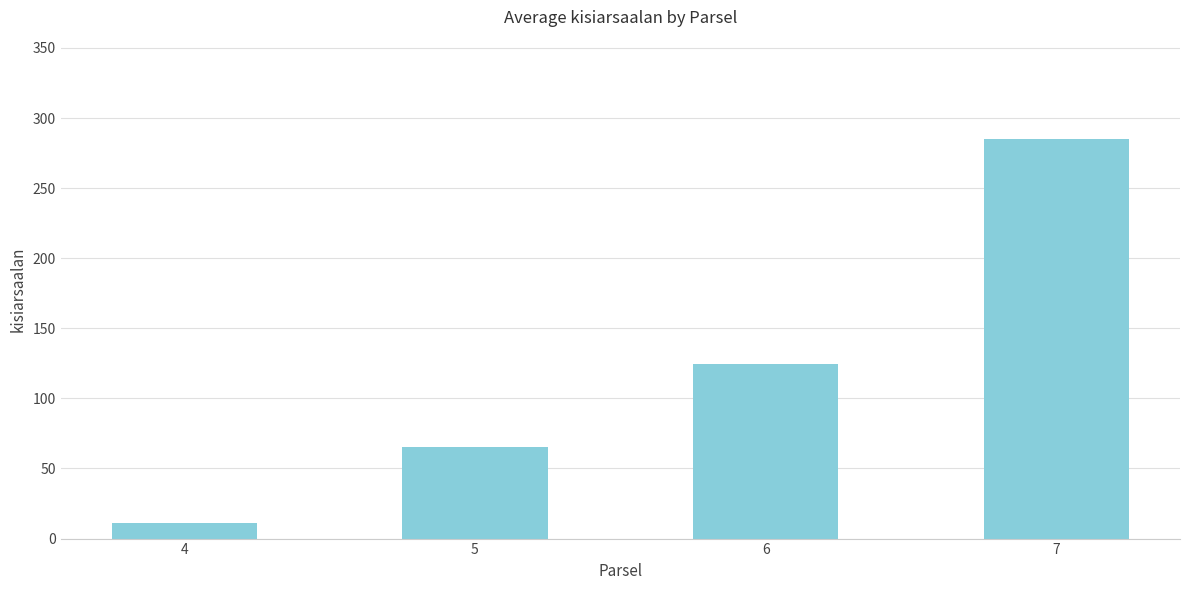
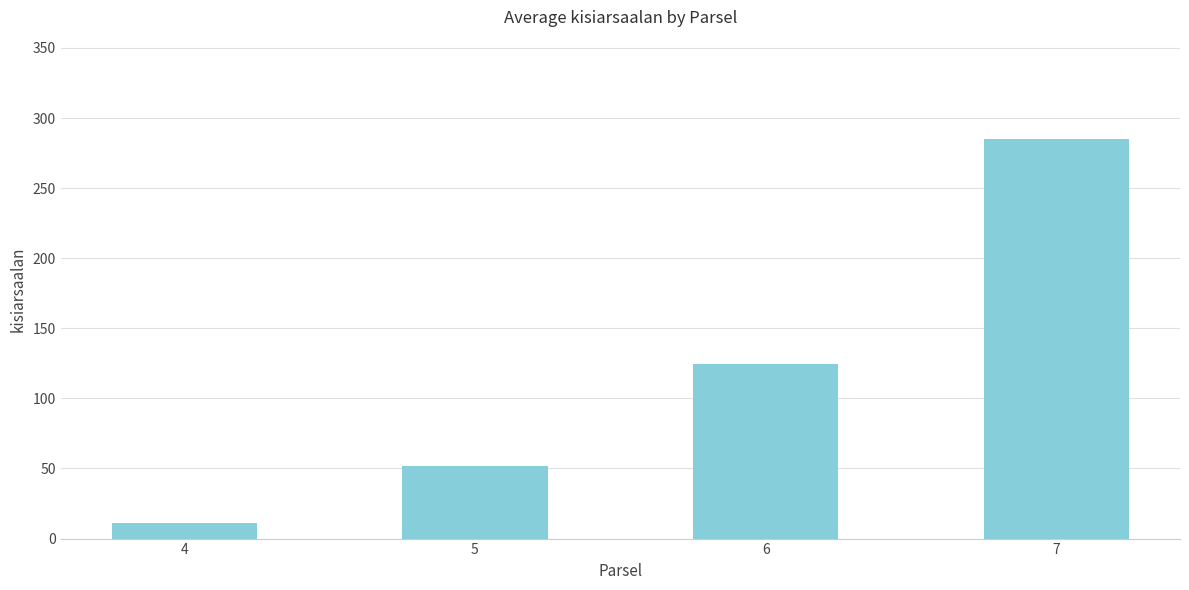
5: 65 -> 52
